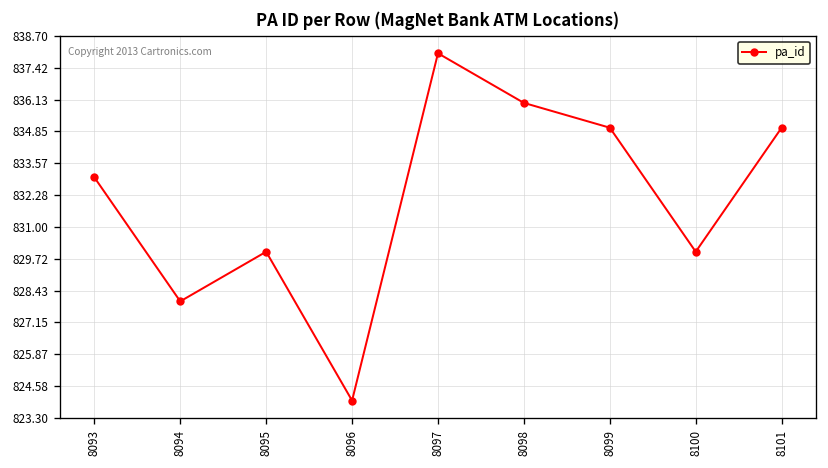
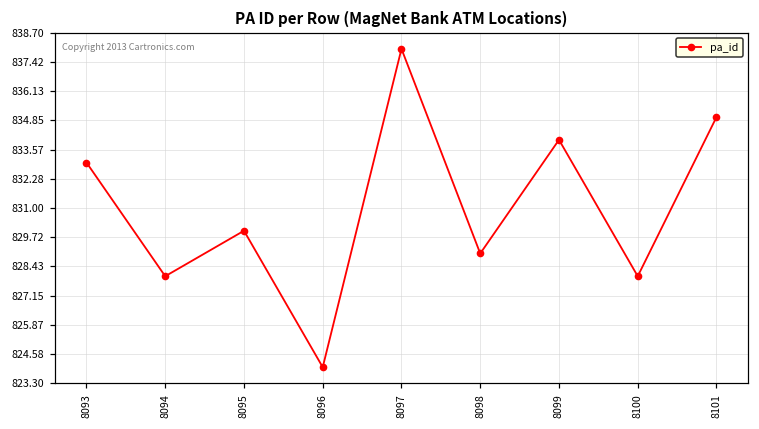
8098: 836 -> 829
8099: 835 -> 834
8100: 830 -> 828
